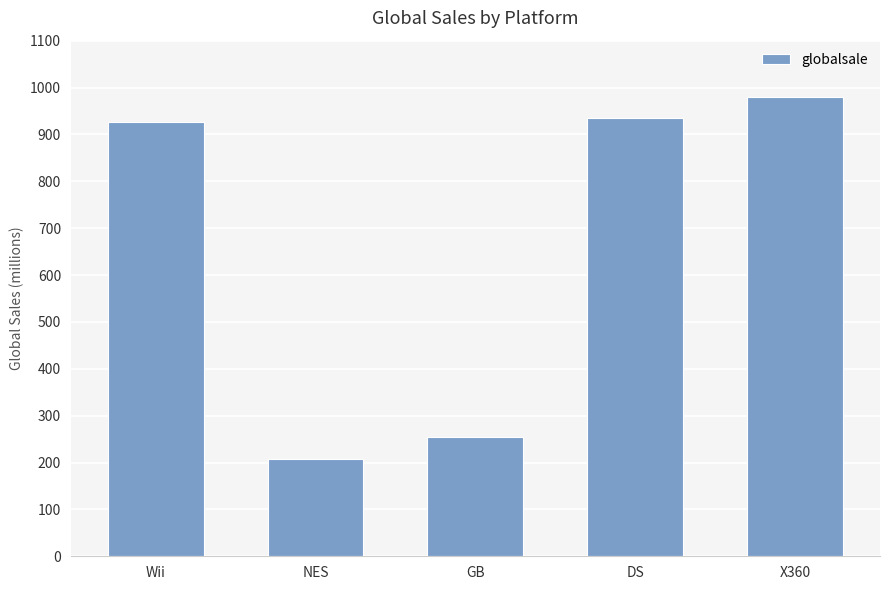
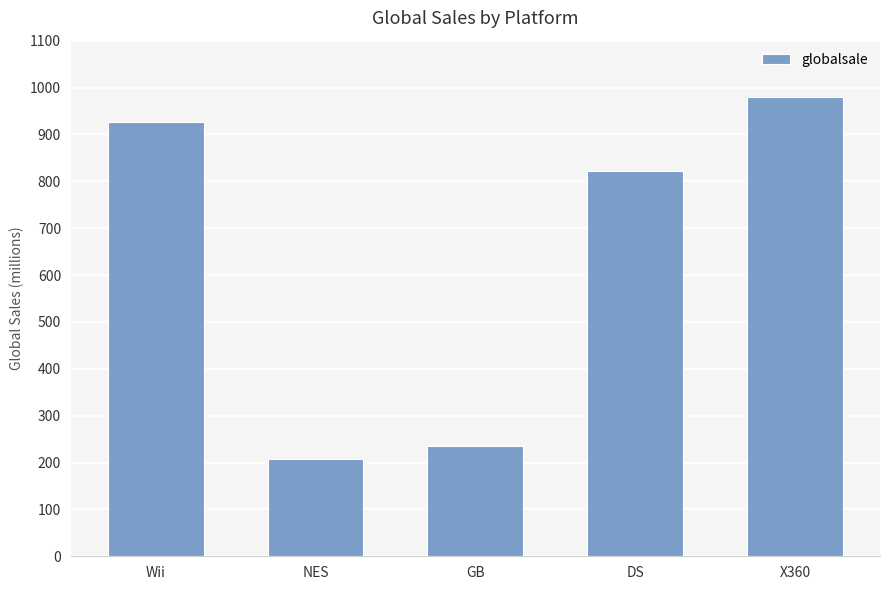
GB: 260 -> 240
DS: 940 -> 820
